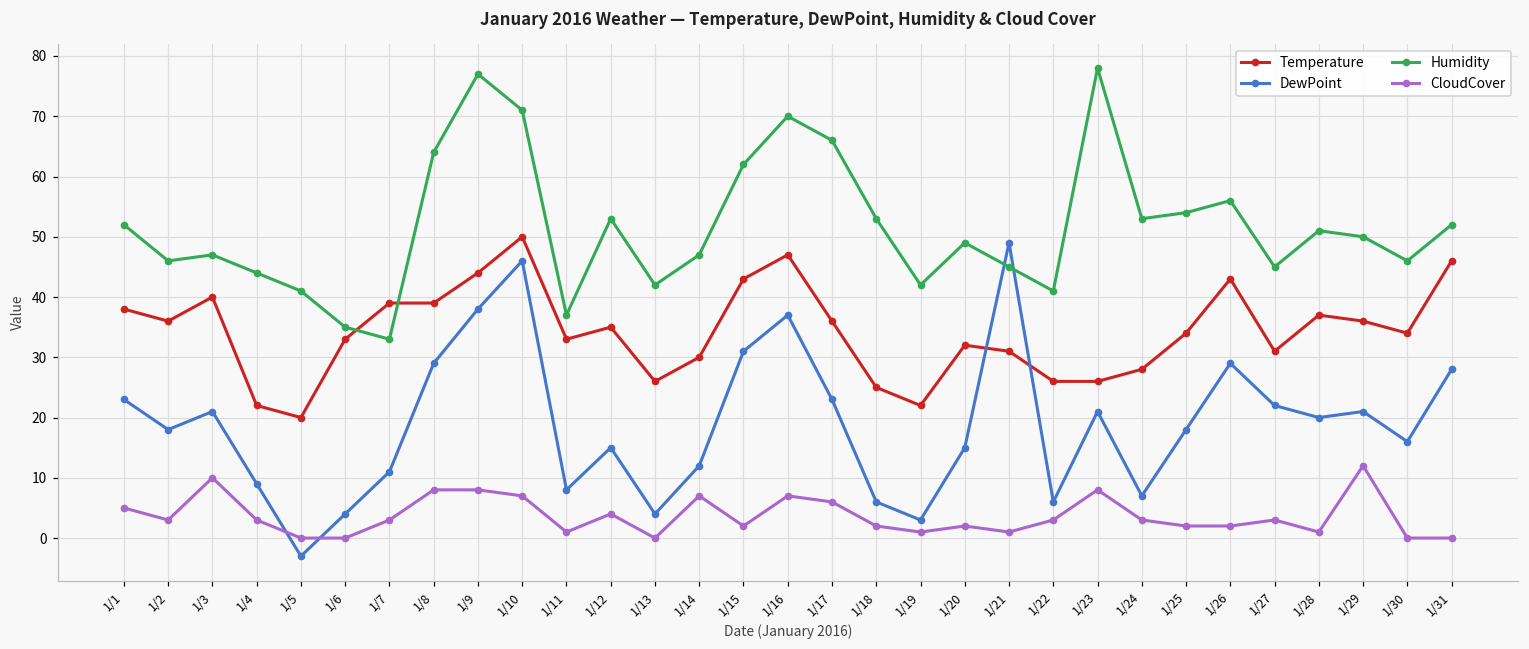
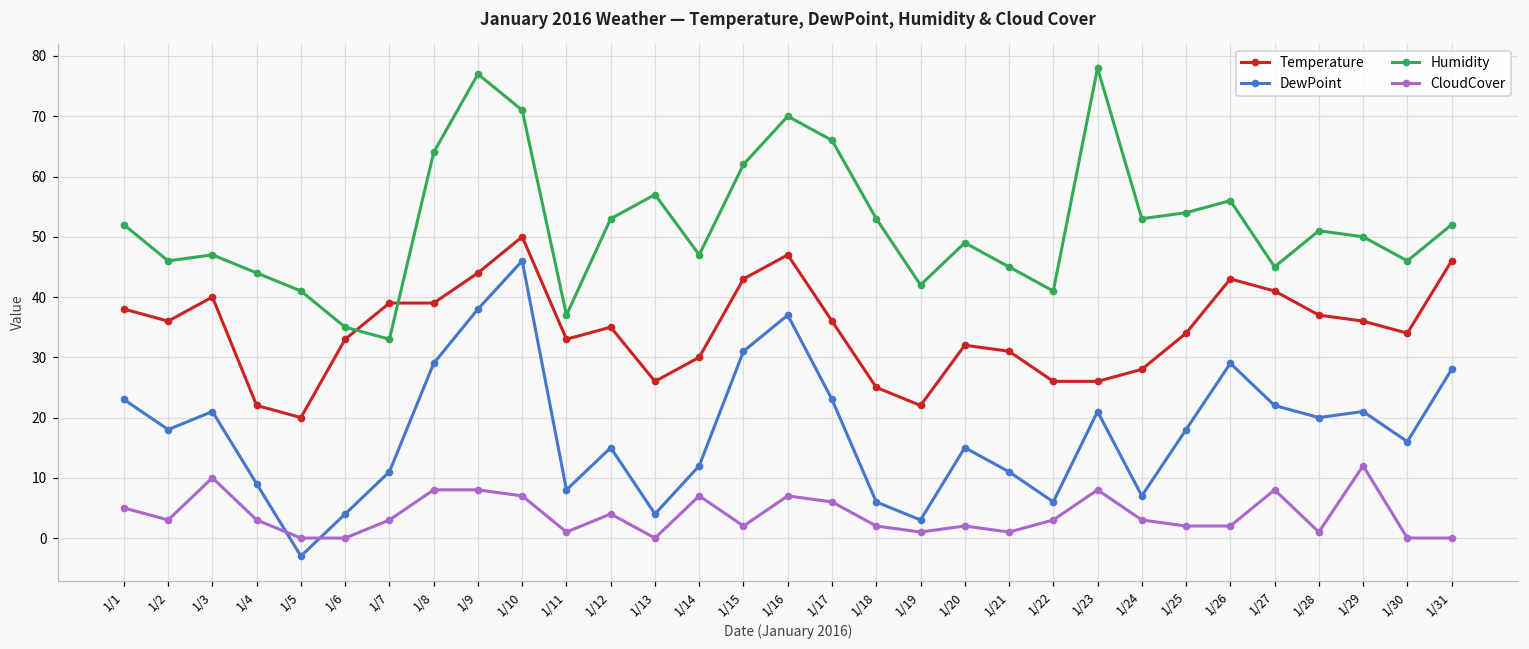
Humidity, 1/13: 42 -> 57
DewPoint, 1/21: 49 -> 11
Temperature, 1/27: 31 -> 41
CloudCover, 1/27: 3 -> 8
